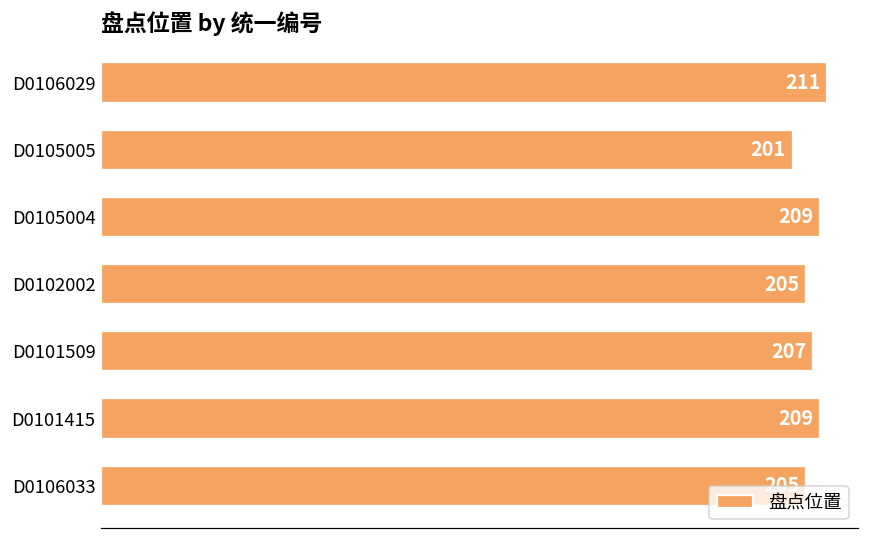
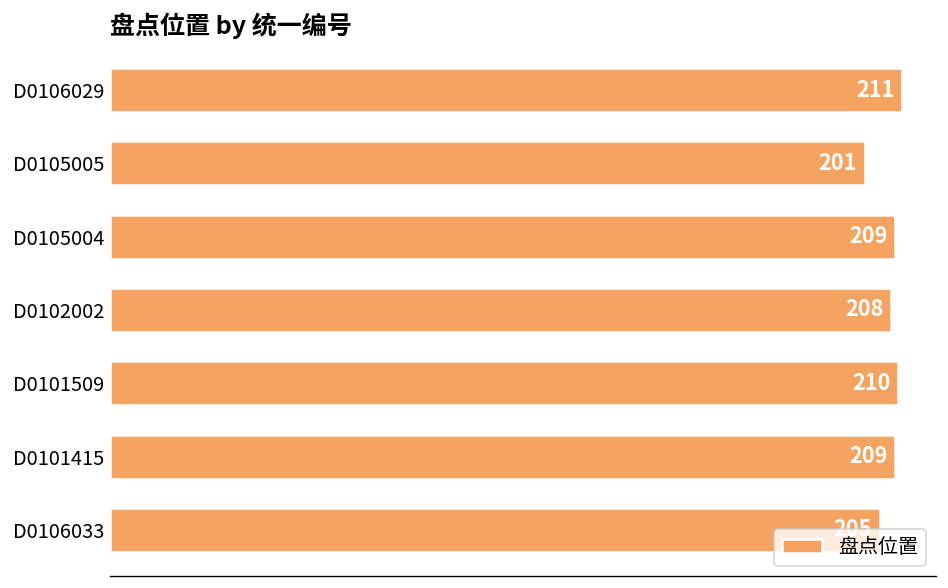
D0102002: 205 -> 208
D0101509: 207 -> 210
